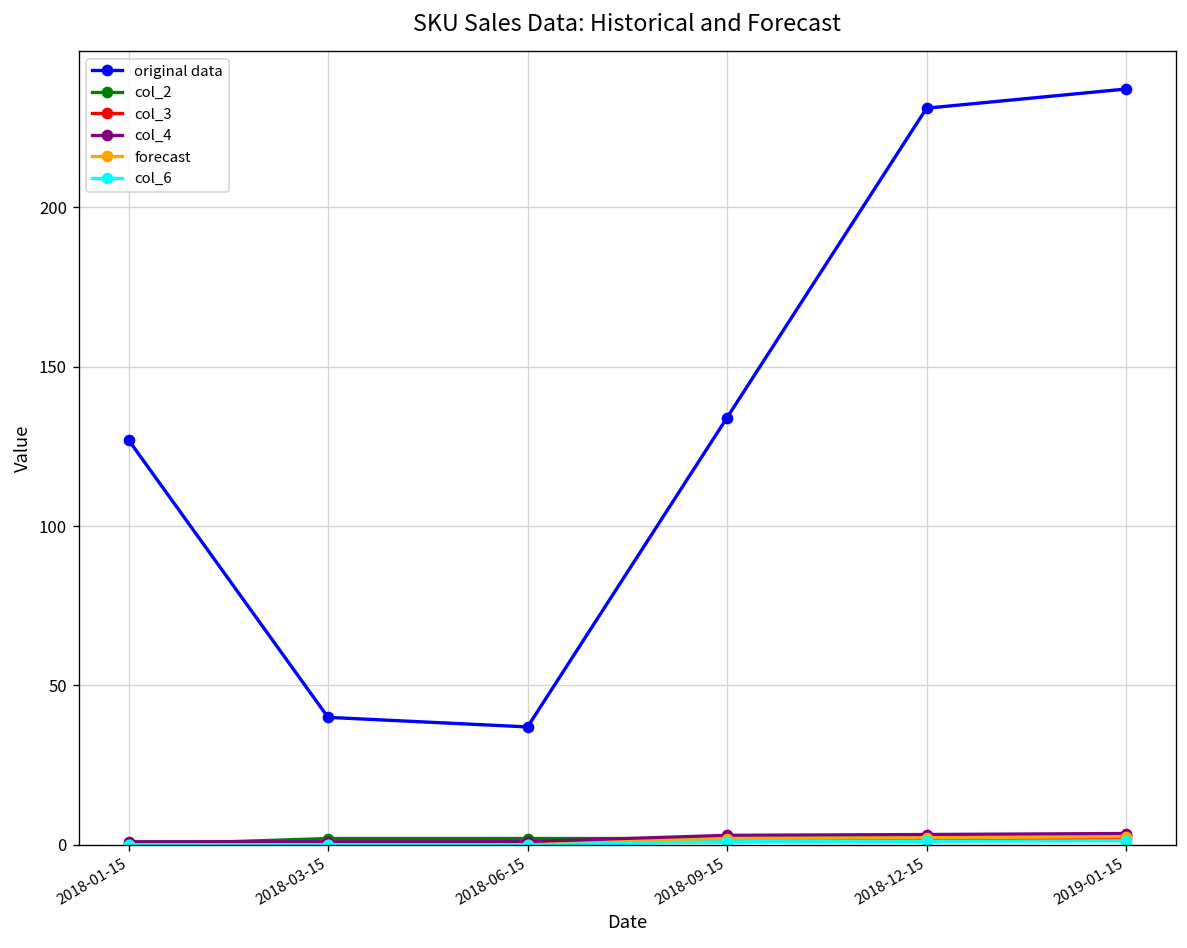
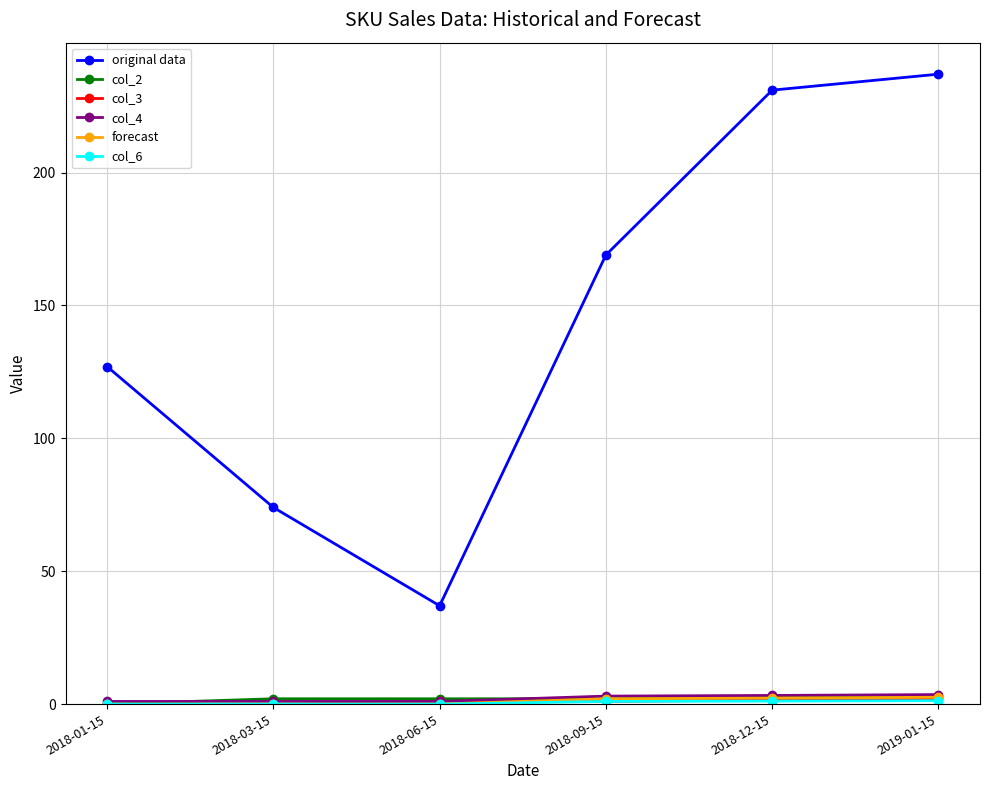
original data, 2018-03-15: 40 -> 74
original data, 2018-09-15: 134 -> 169
